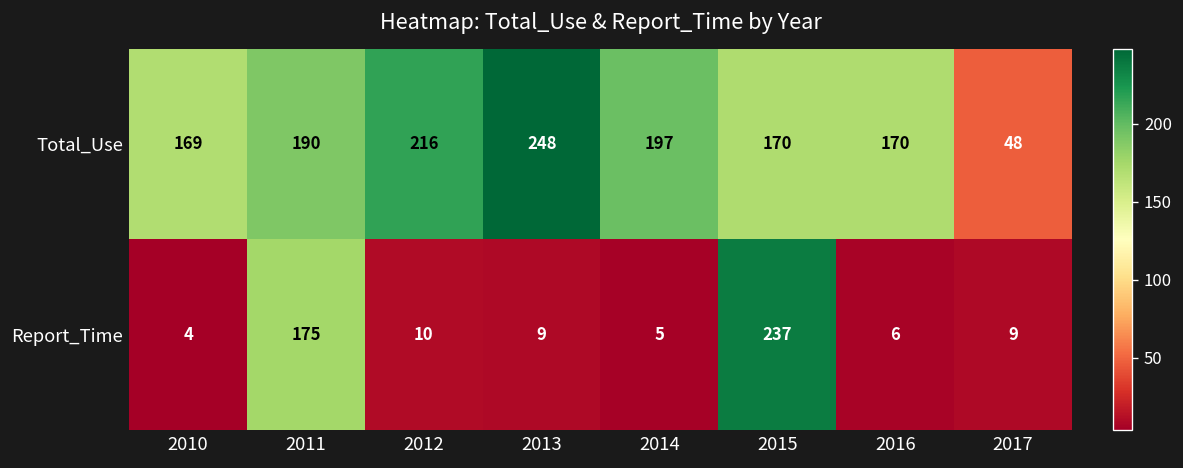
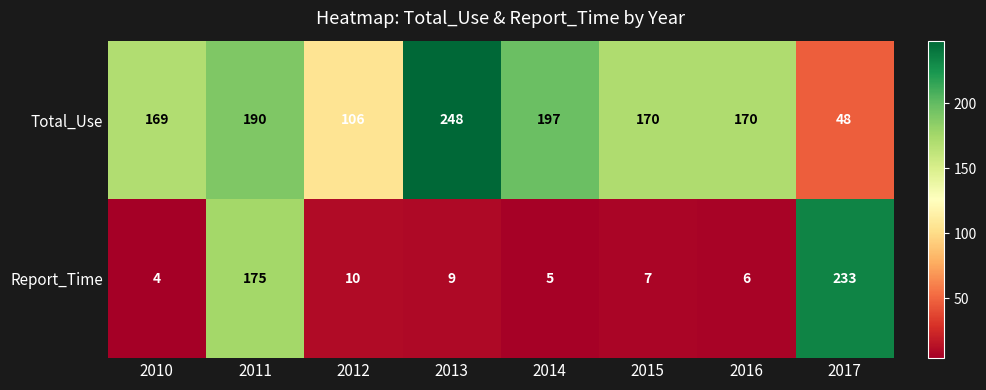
Total_Use, 2012: 216 -> 106
Report_Time, 2015: 237 -> 7
Report_Time, 2017: 9 -> 233
